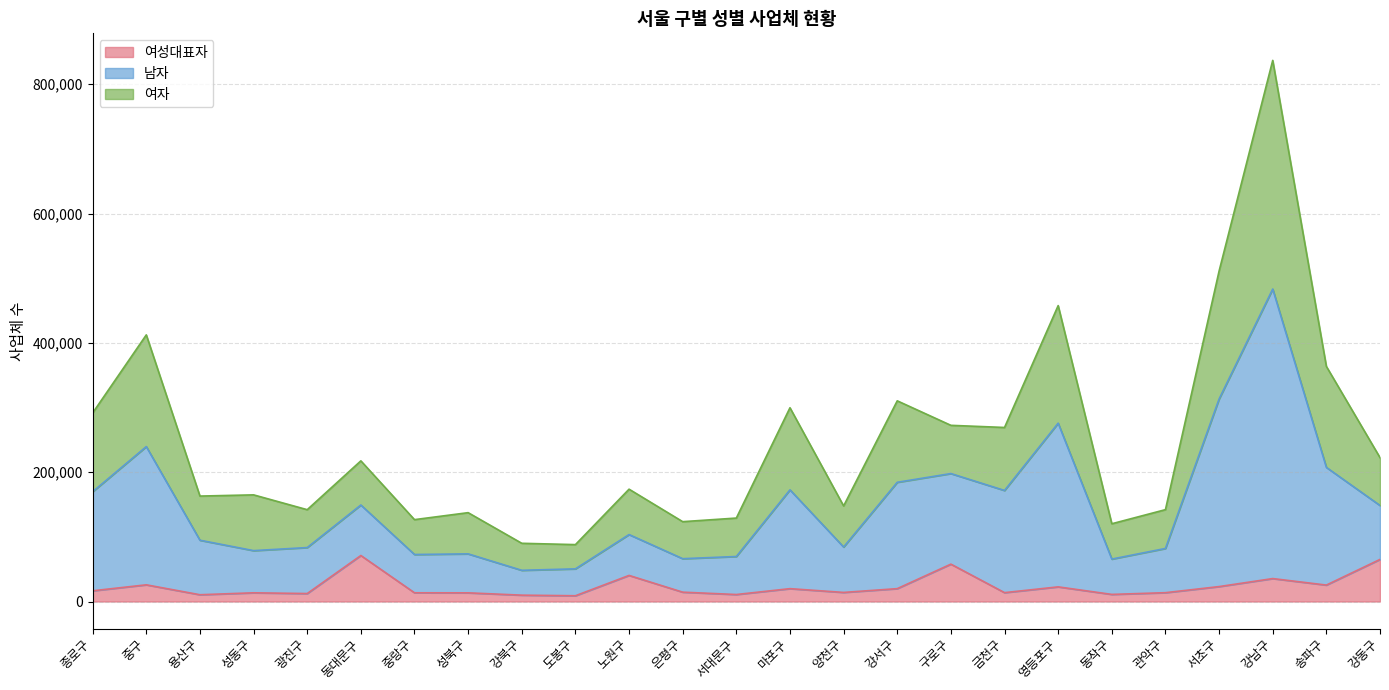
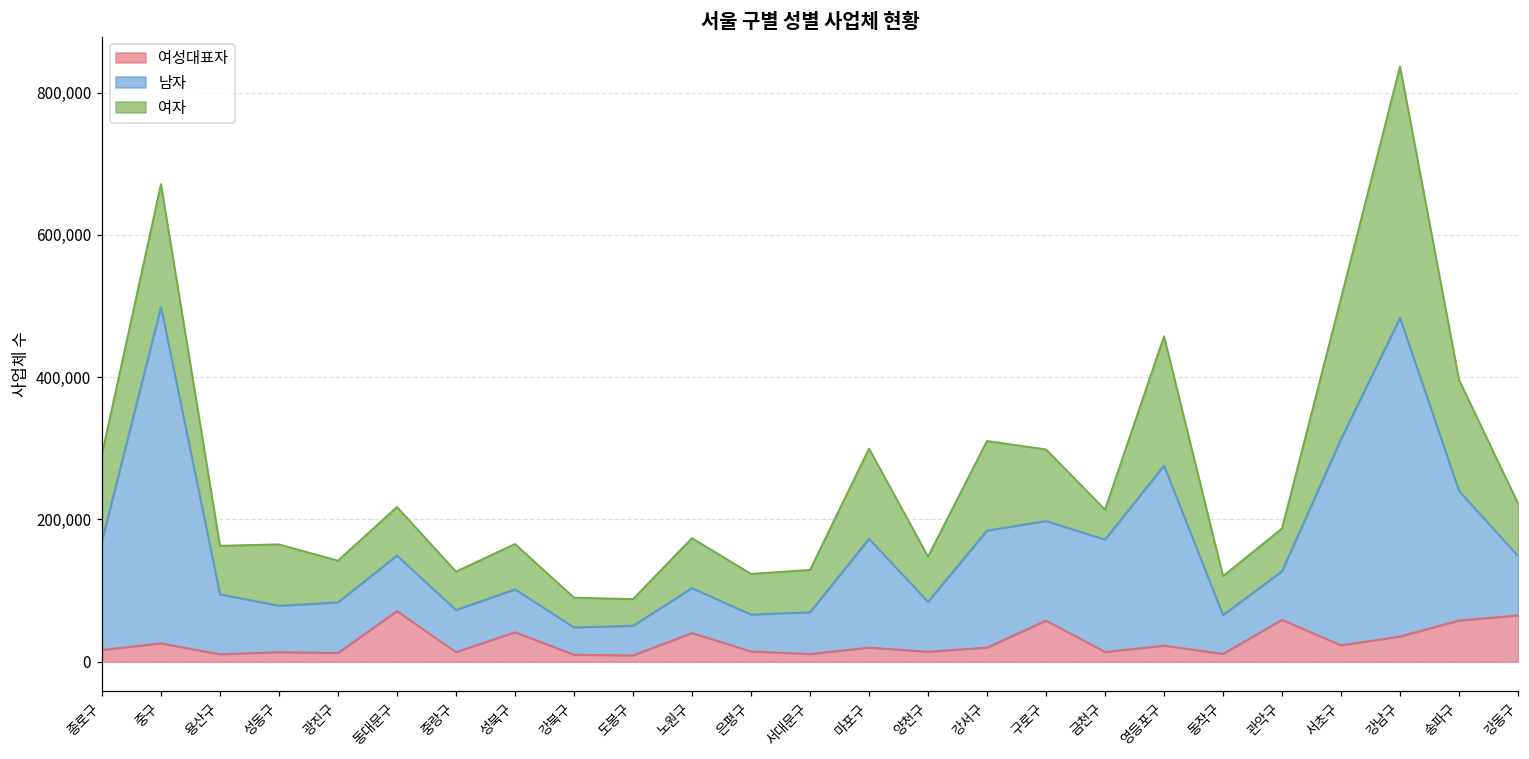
남자, 중구: 210,000 -> 470,000
여성대표자, 성북구: 10,000 -> 40,000
여자, 구로구: 70,000 -> 100,000
여자, 금천구: 100,000 -> 40,000
여성대표자, 관악구: 10,000 -> 60,000
여성대표자, 송파구: 30,000 -> 60,000
